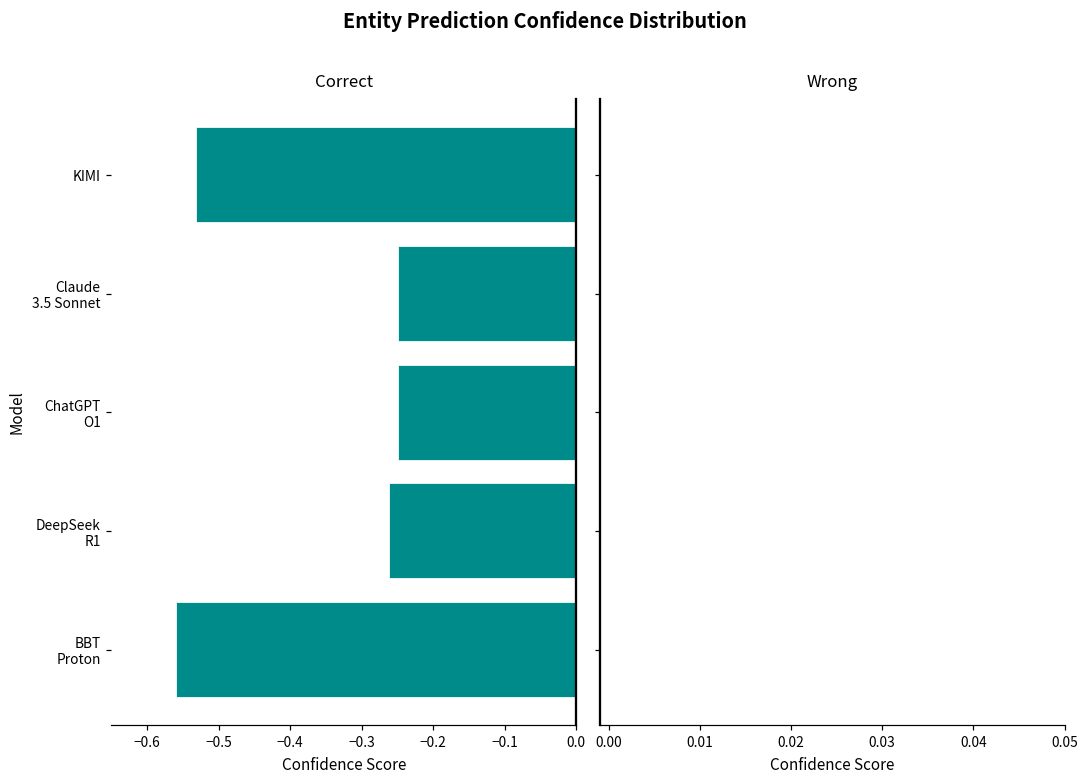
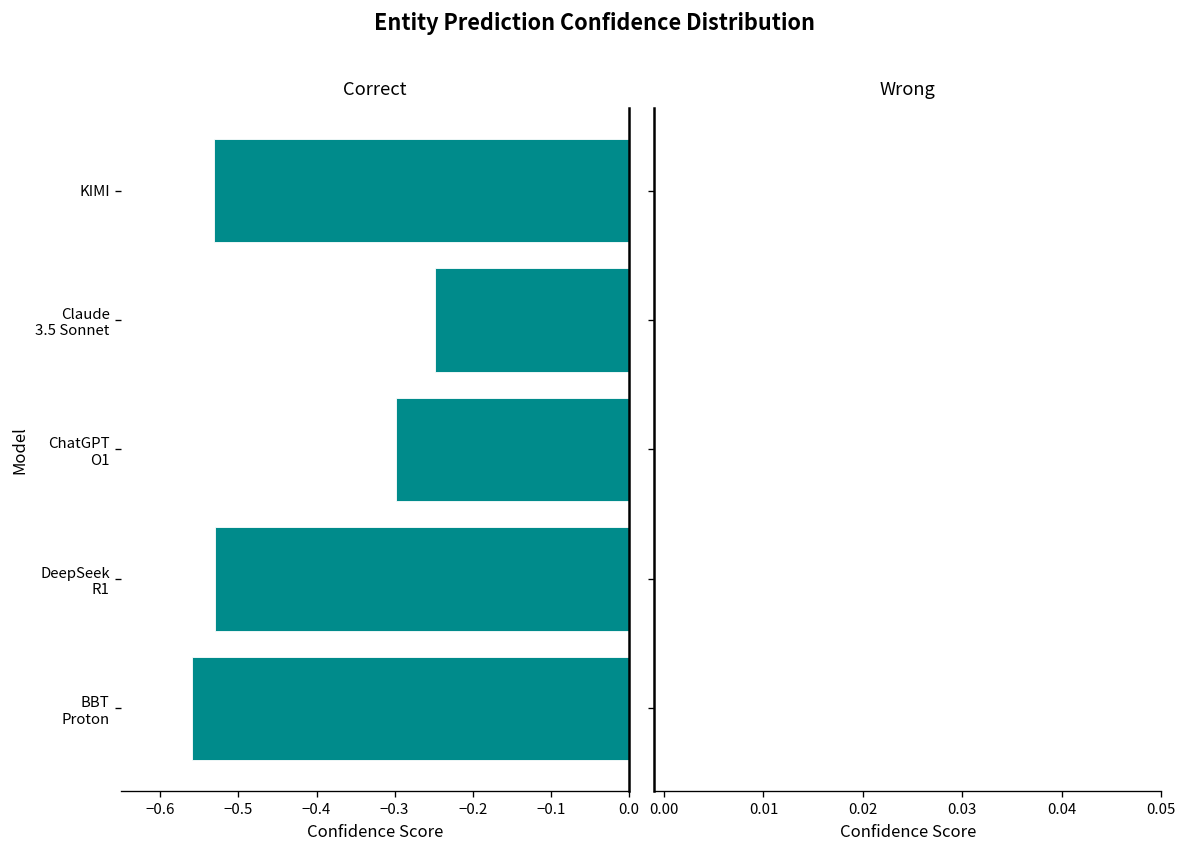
Correct, ChatGPT O1: -0.25 -> -0.30
Correct, DeepSeek R1: -0.26 -> -0.53
